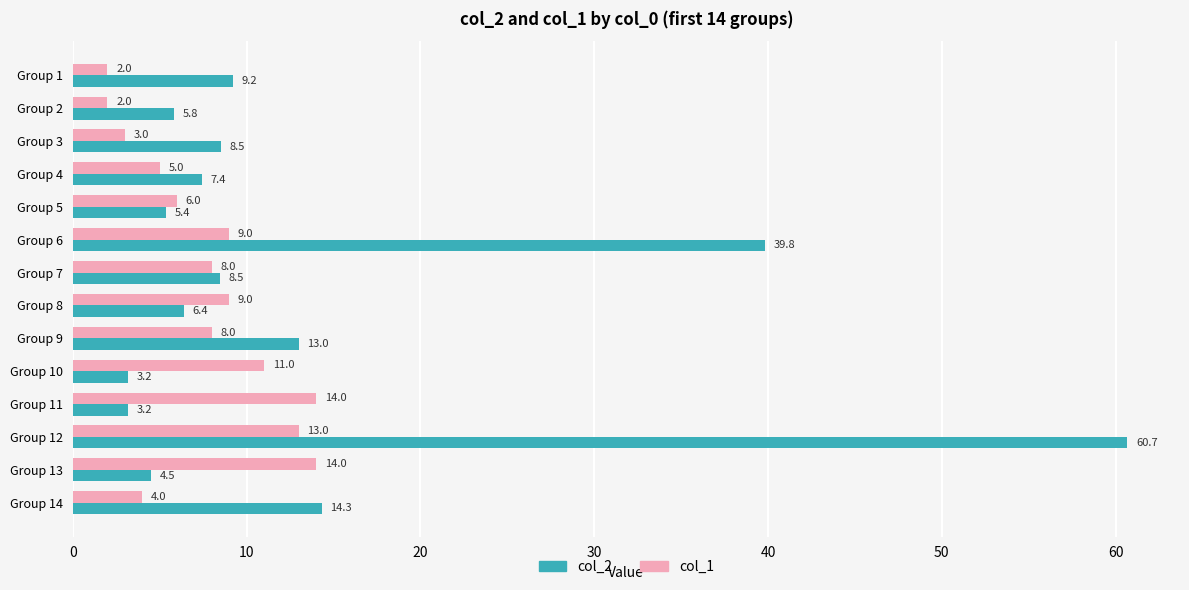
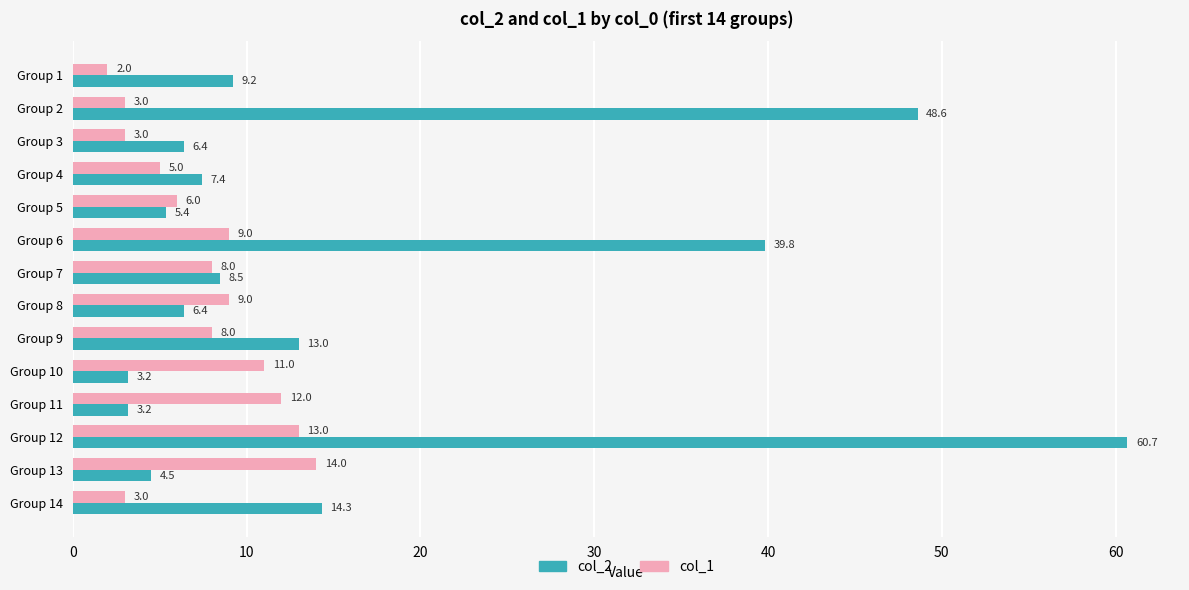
col_1, Group 2: 2.0 -> 3.0
col_2, Group 2: 5.8 -> 48.6
col_2, Group 3: 8.5 -> 6.4
col_1, Group 11: 14.0 -> 12.0
col_1, Group 14: 4.0 -> 3.0
